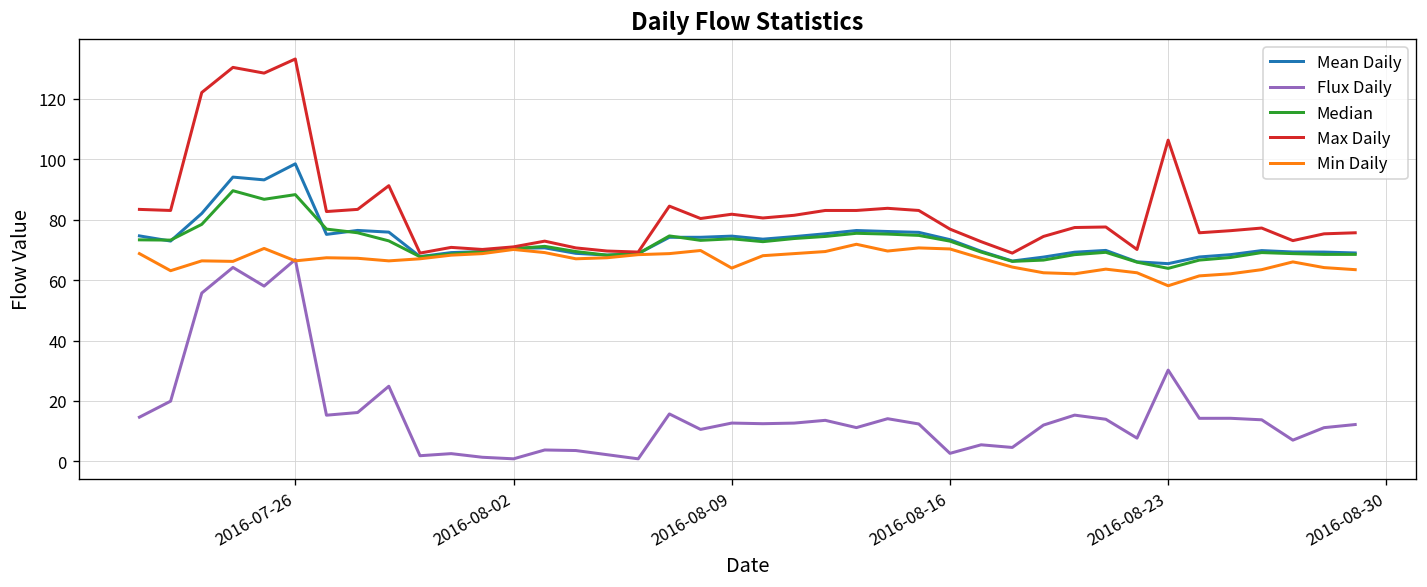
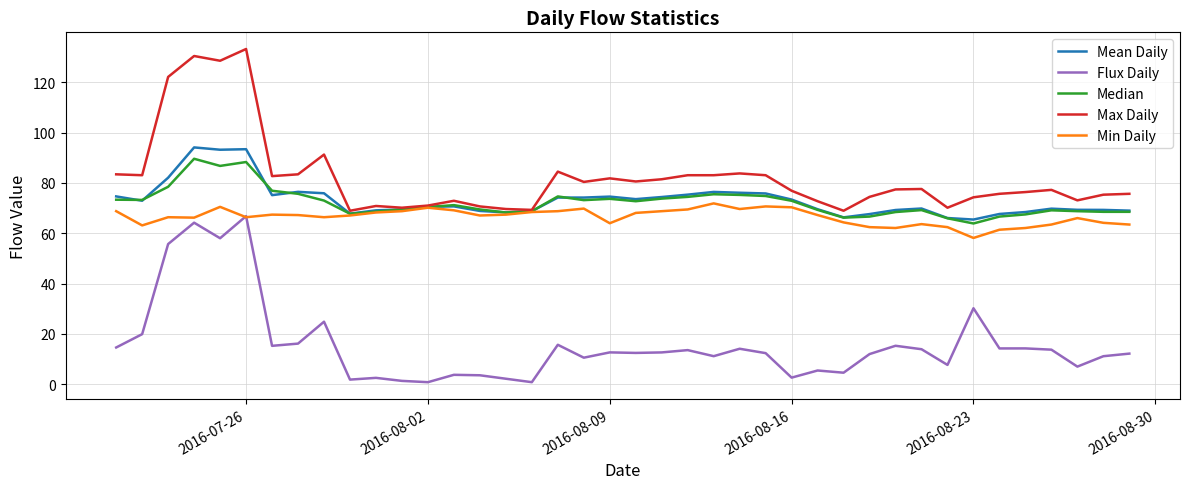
Mean Daily, 2016-07-26: 98 -> 93
Max Daily, 2016-08-23: 106 -> 74
